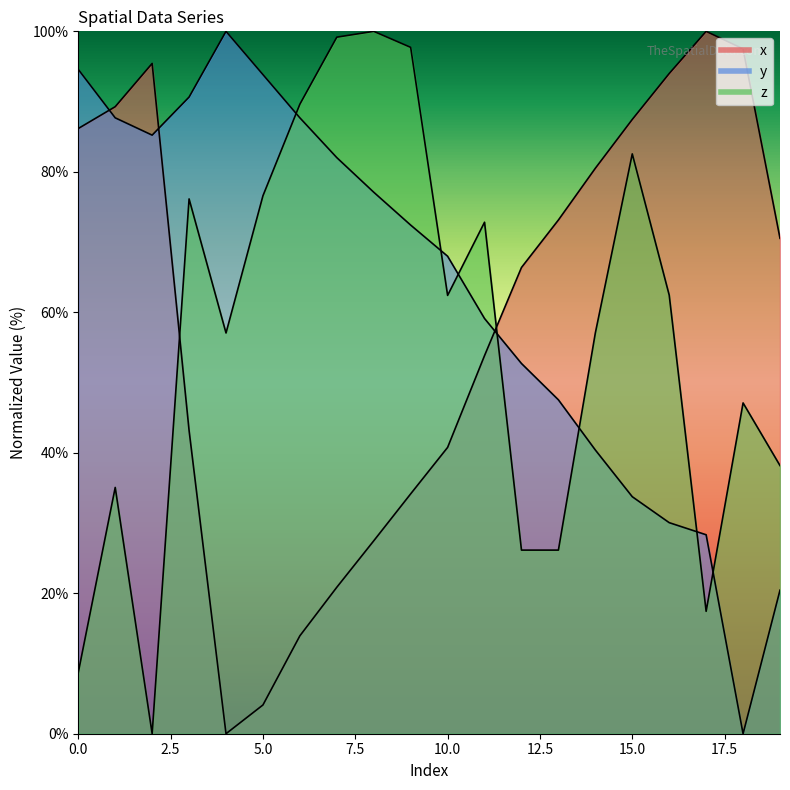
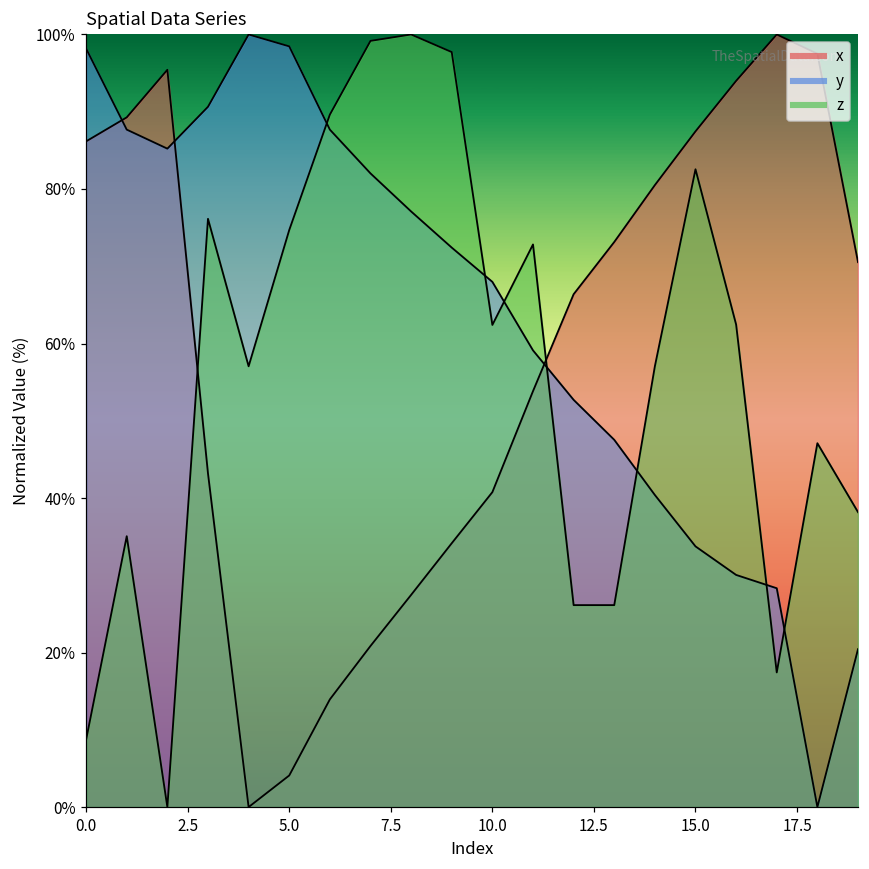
y, 0.0: 95% -> 98%
y, 5.0: 94% -> 98%
z, 5.0: 77% -> 75%
